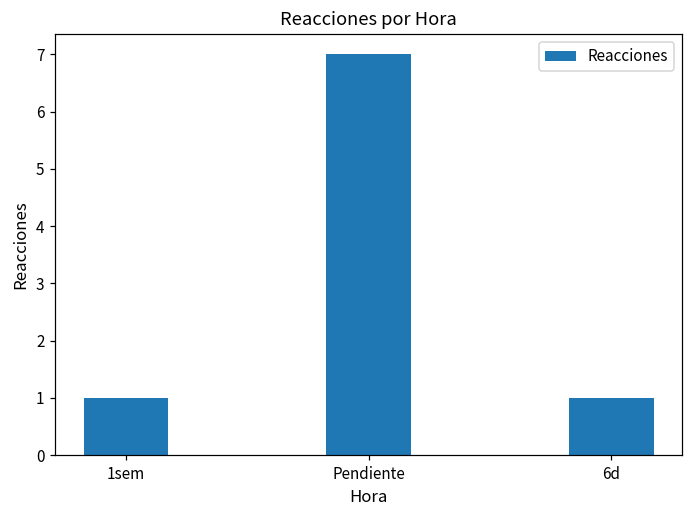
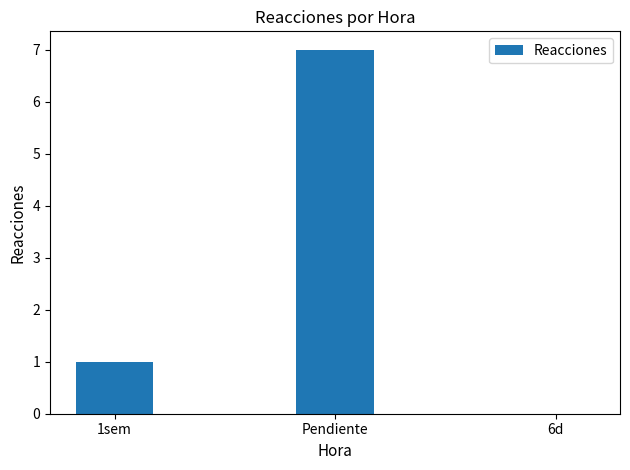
6d: 1 -> 0
